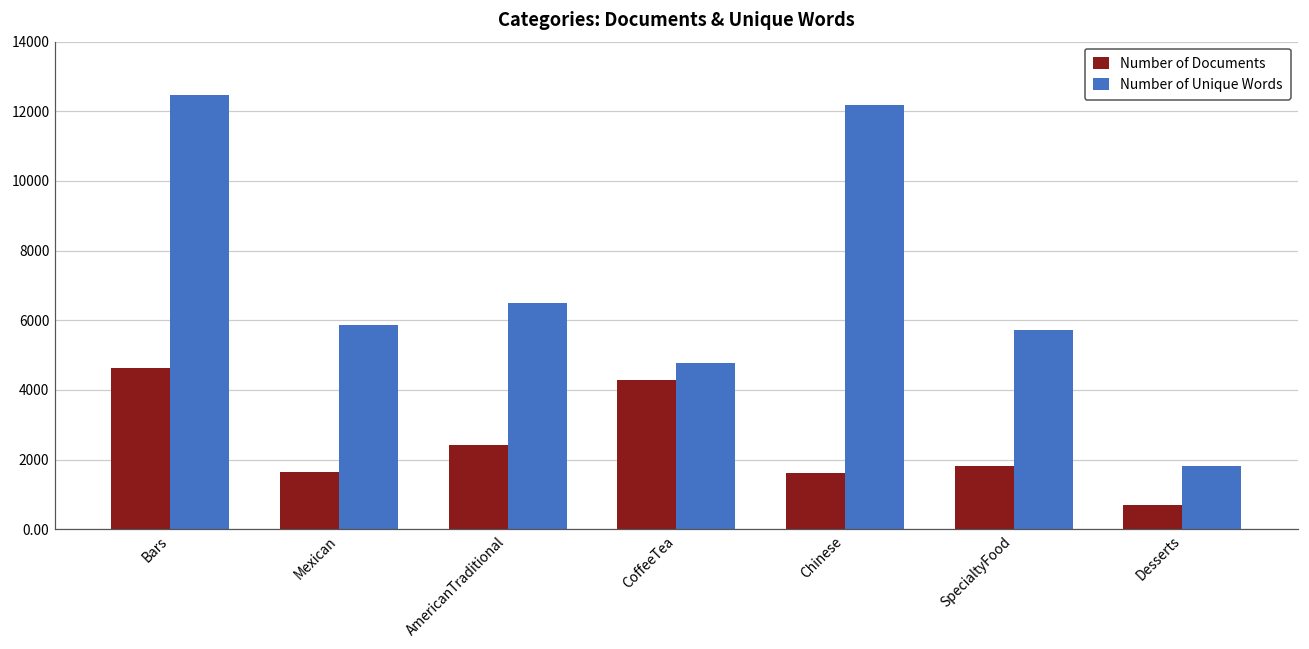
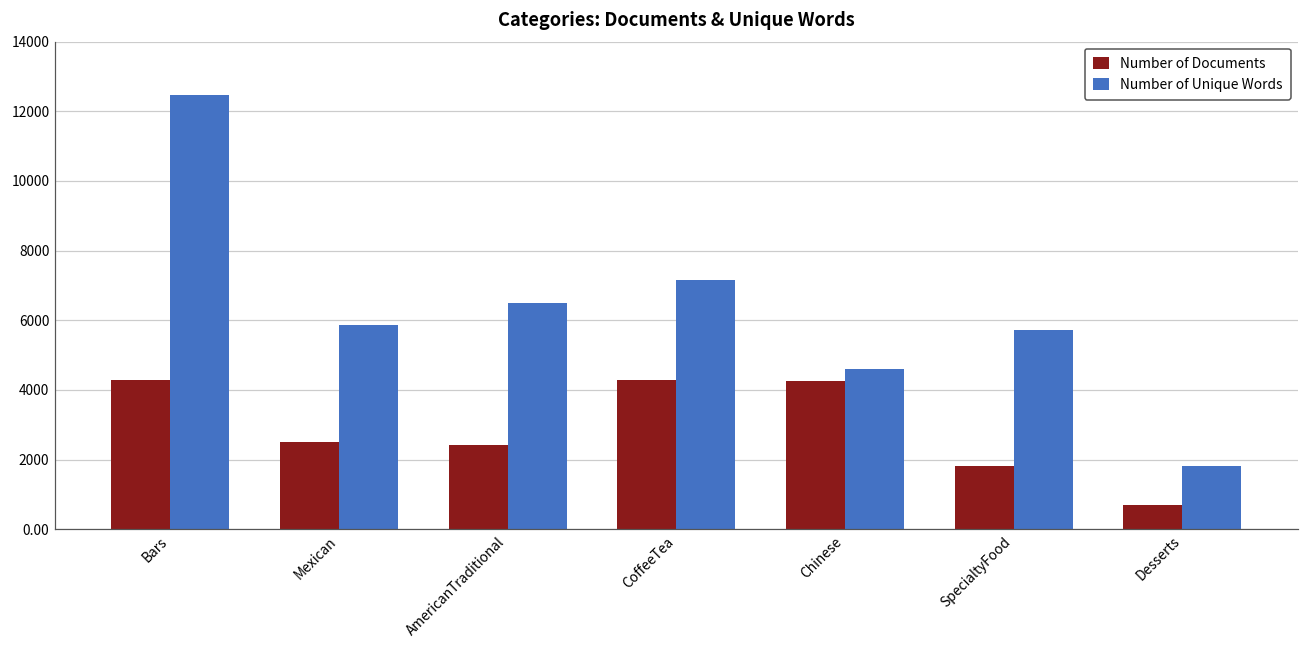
Number of Documents, Bars: 4600 -> 4300
Number of Documents, Mexican: 1600 -> 2500
Number of Unique Words, CoffeeTea: 4800 -> 7100
Number of Documents, Chinese: 1600 -> 4300
Number of Unique Words, Chinese: 12200 -> 4600
